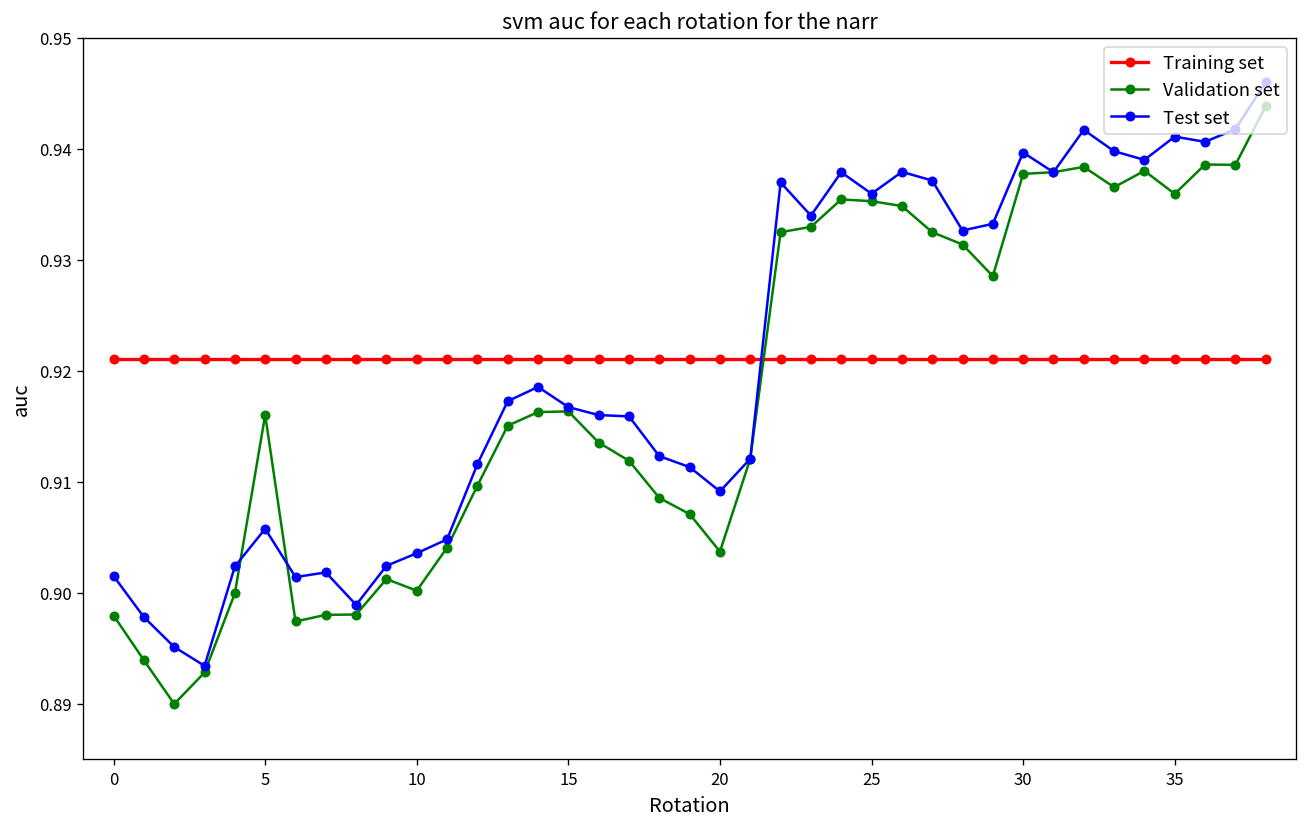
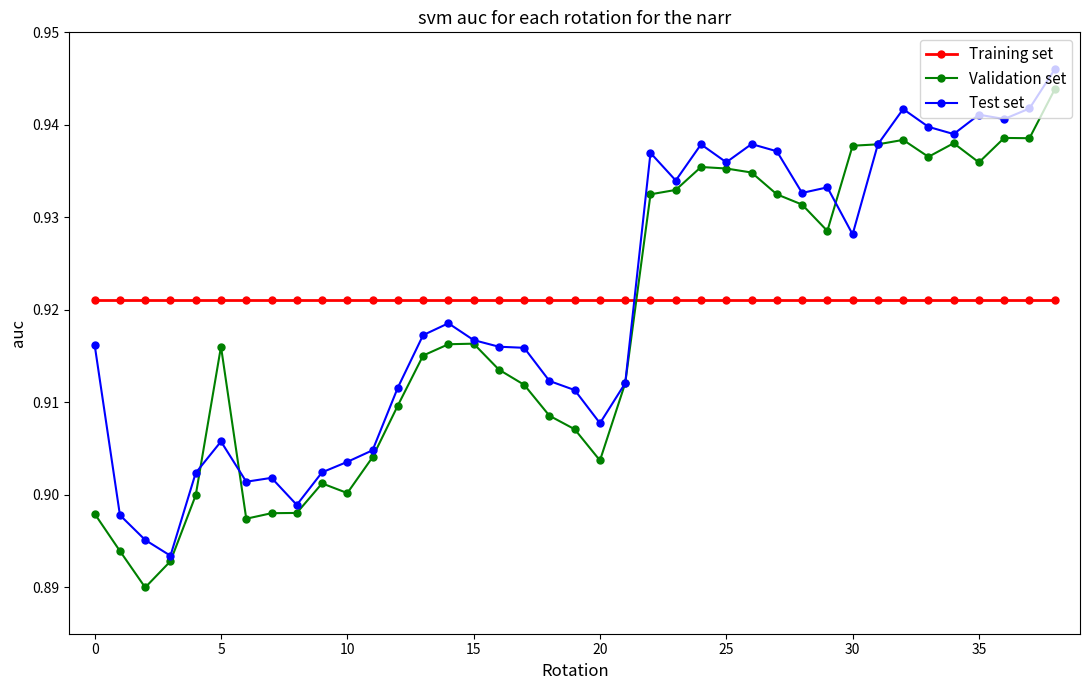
Test set, 0: 0.902 -> 0.916
Test set, 20: 0.909 -> 0.908
Test set, 30: 0.940 -> 0.928
